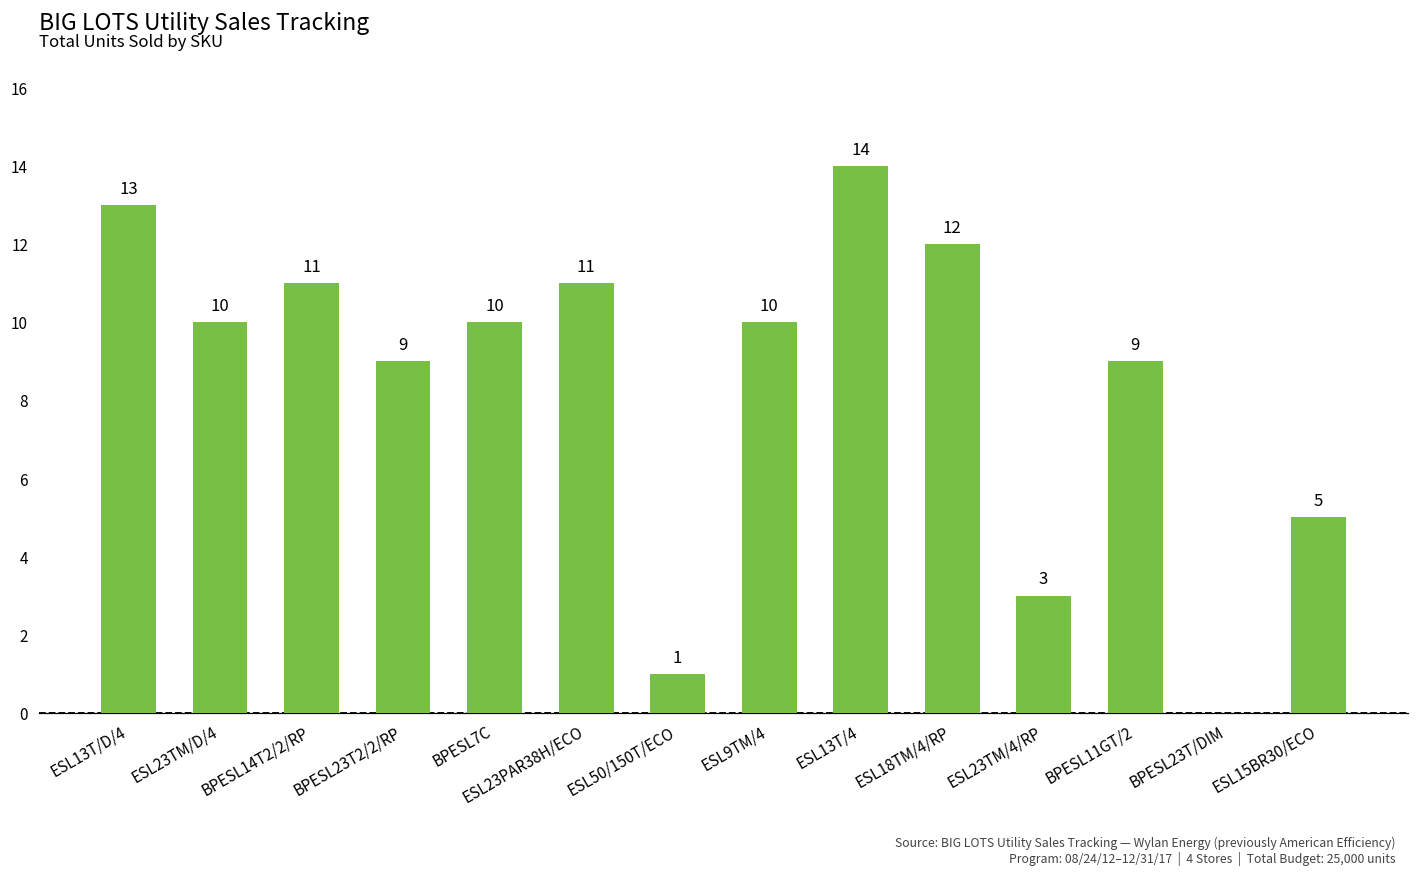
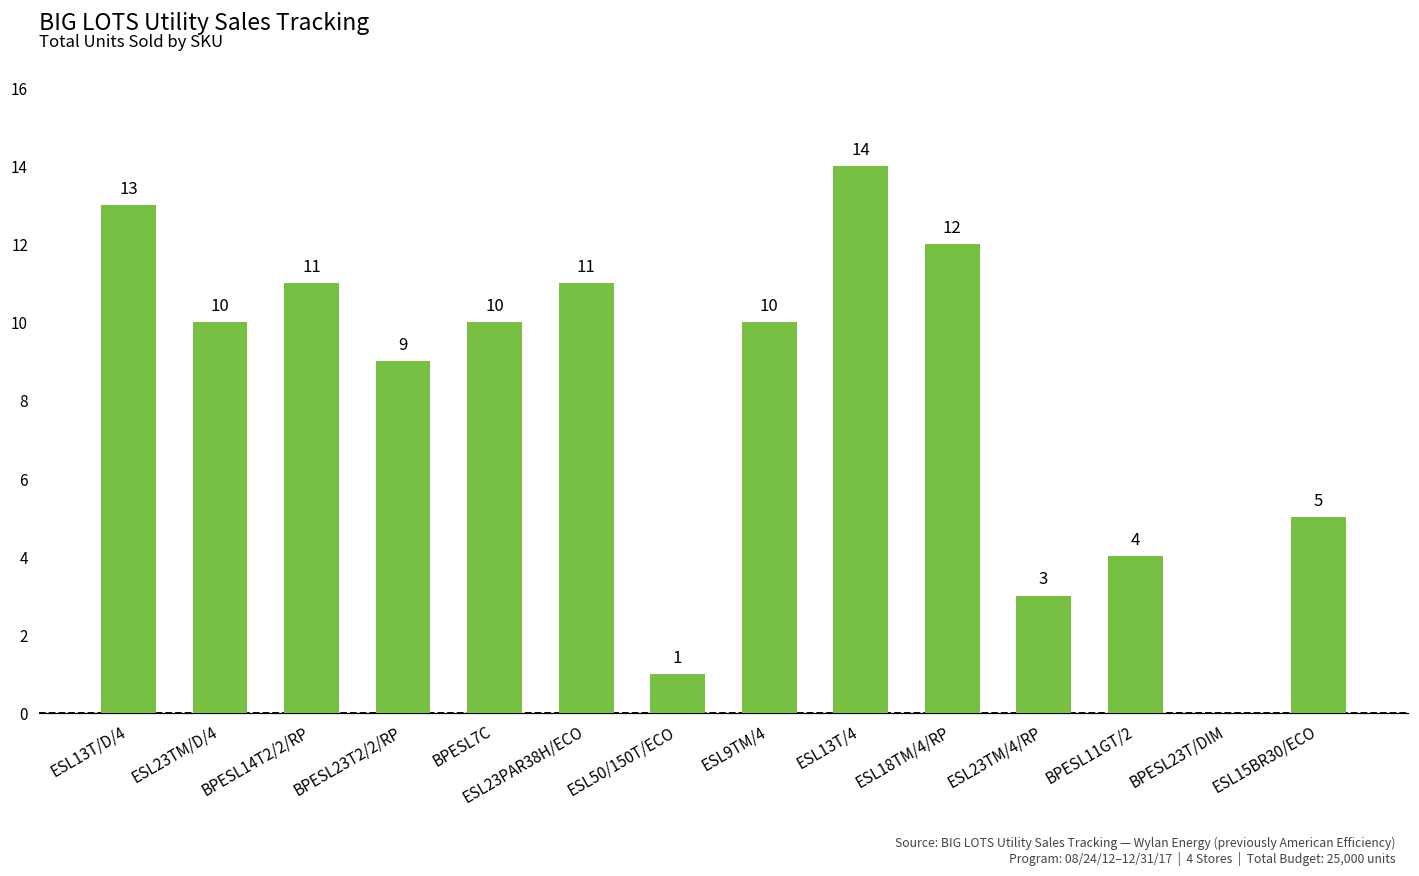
BPESL11GT/2: 9 -> 4
